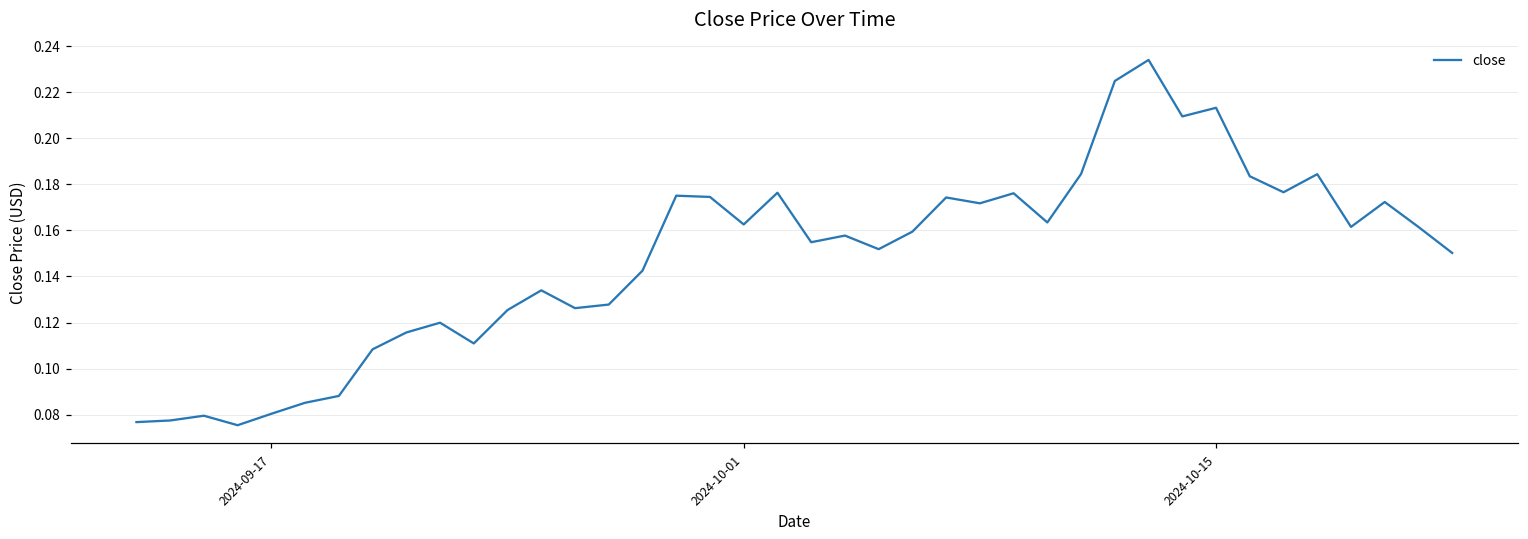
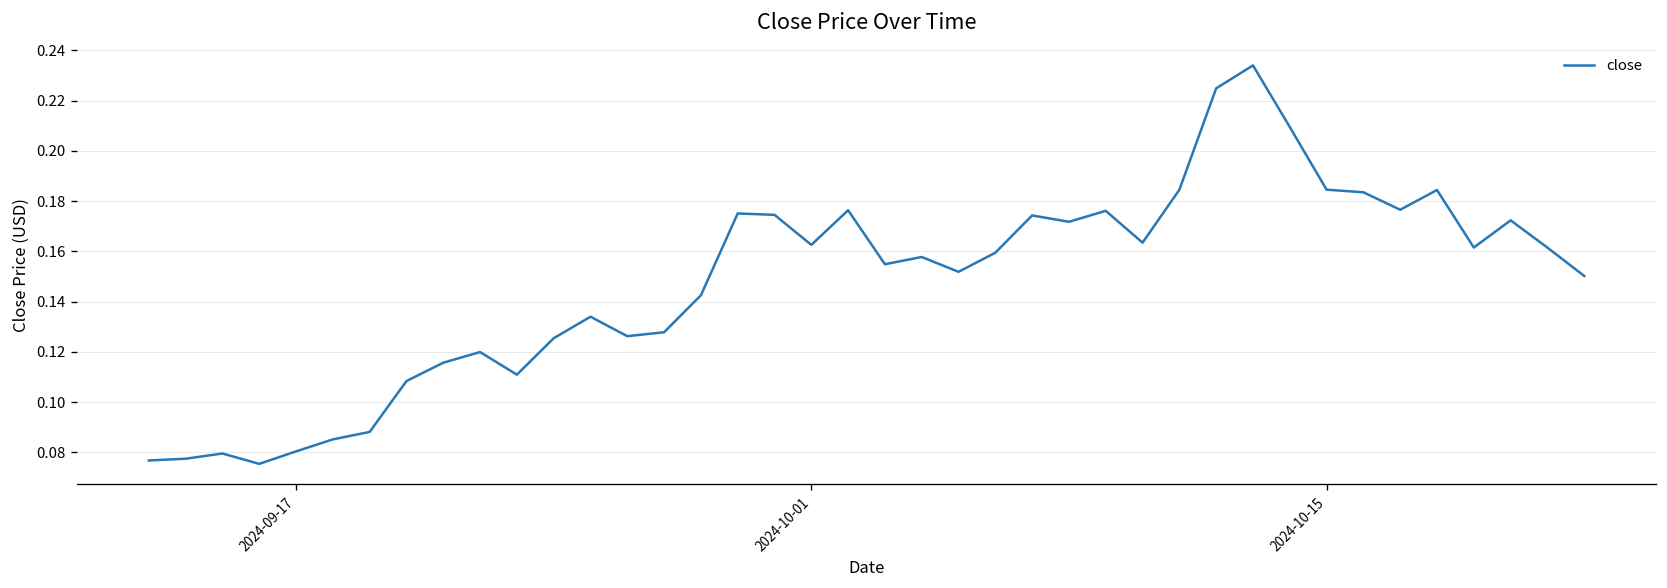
2024-10-15: 0.213 -> 0.185
